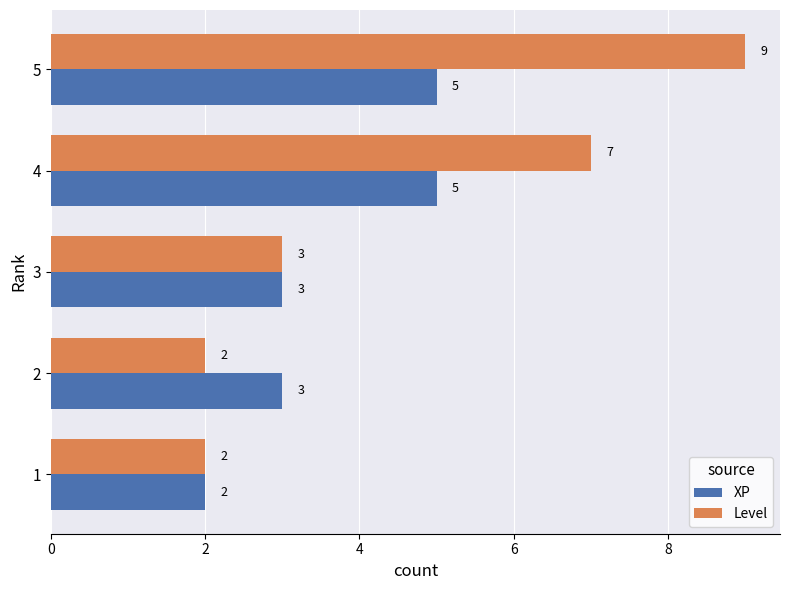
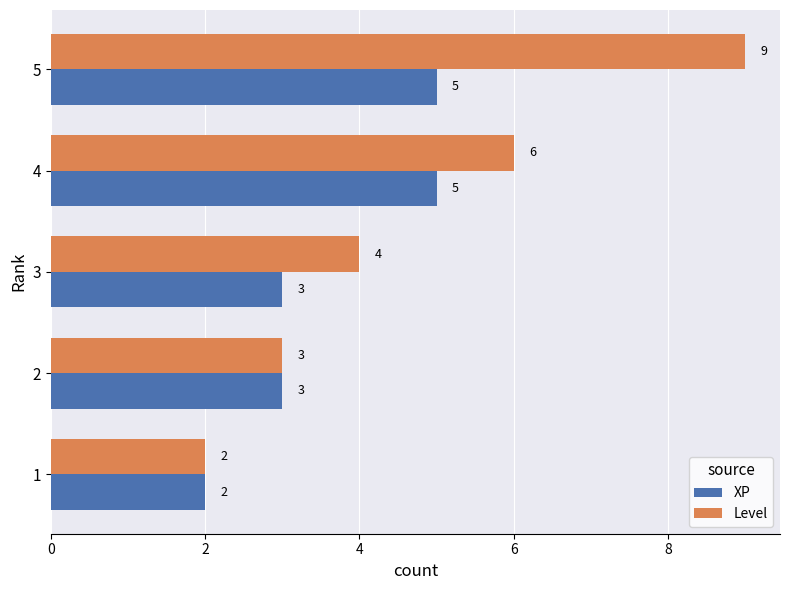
Level, 4: 7 -> 6
Level, 3: 3 -> 4
Level, 2: 2 -> 3
